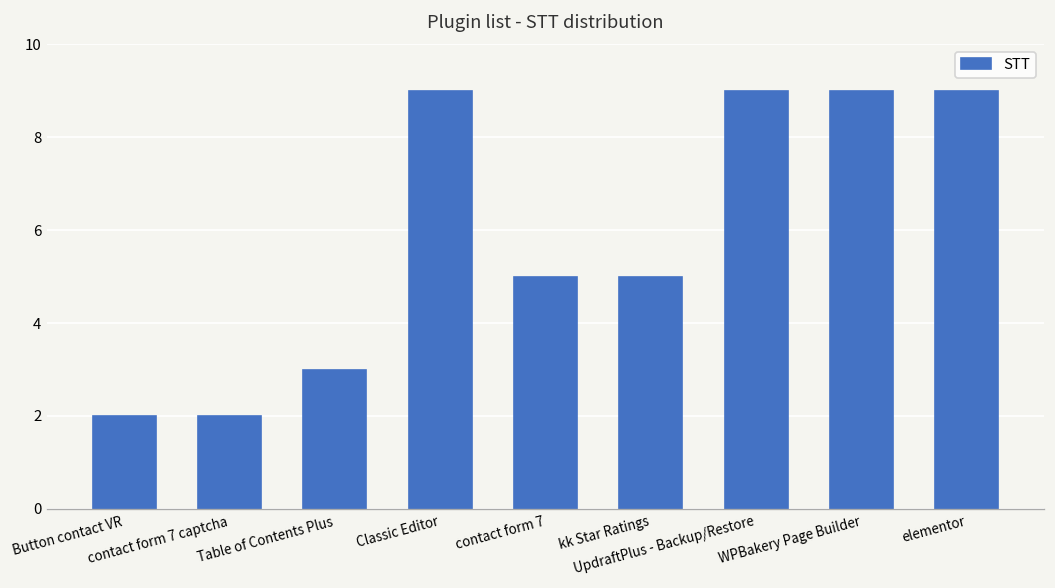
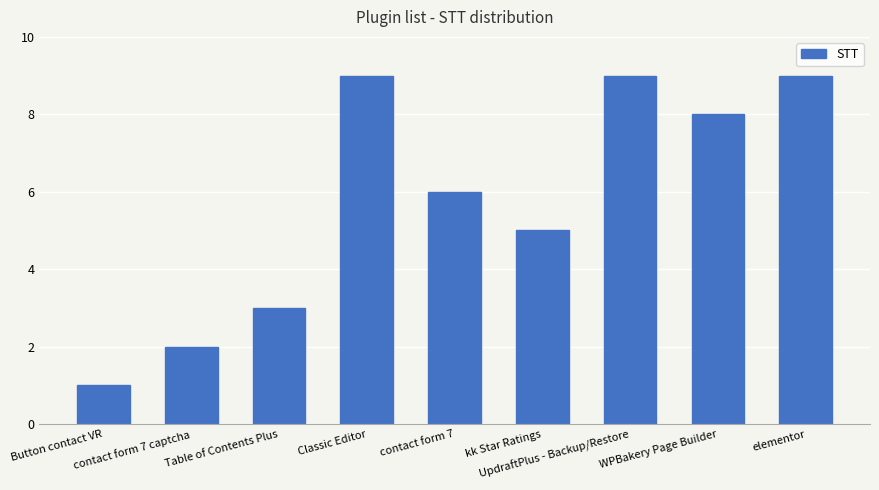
Button contact VR: 2 -> 1
contact form 7: 5 -> 6
WPBakery Page Builder: 9 -> 8
